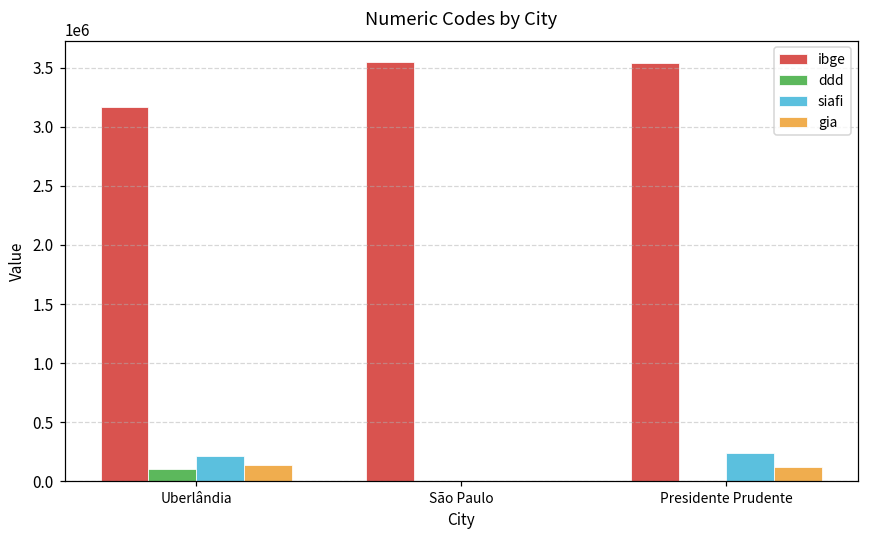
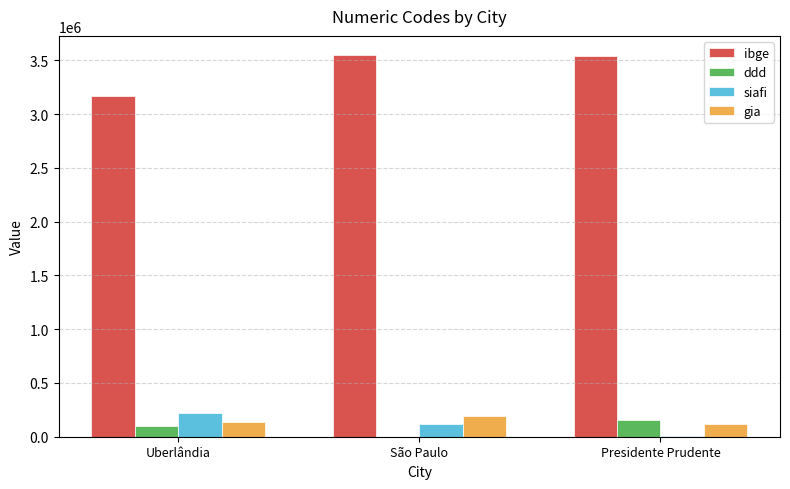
siafi, São Paulo: 10000 -> 110000
gia, São Paulo: 0 -> 190000
ddd, Presidente Prudente: 0 -> 150000
siafi, Presidente Prudente: 240000 -> 10000
